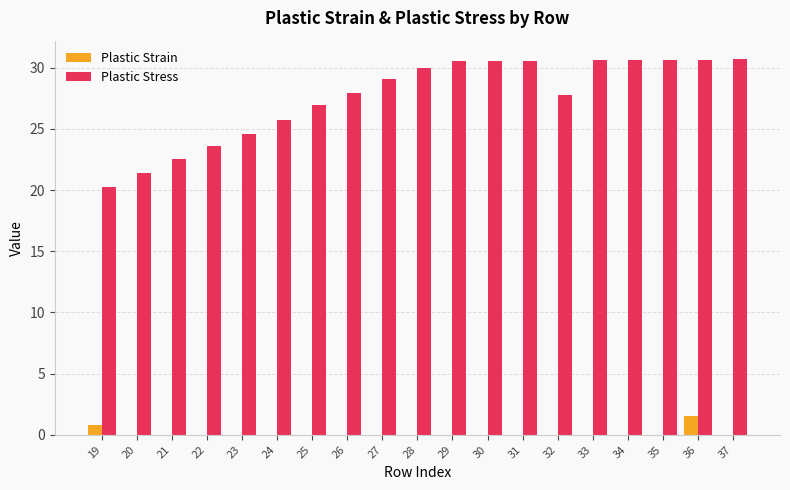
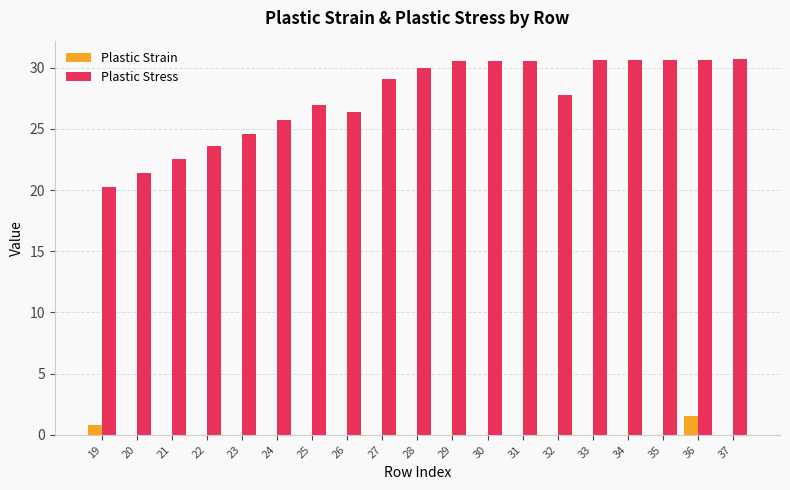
Plastic Stress, 26: 28.0 -> 26.4
